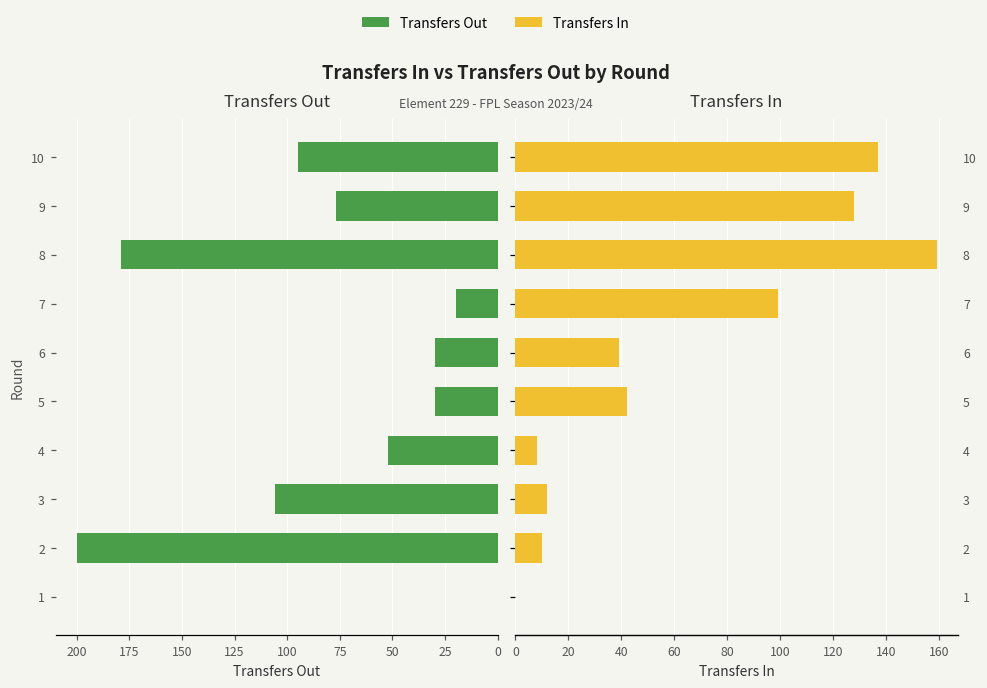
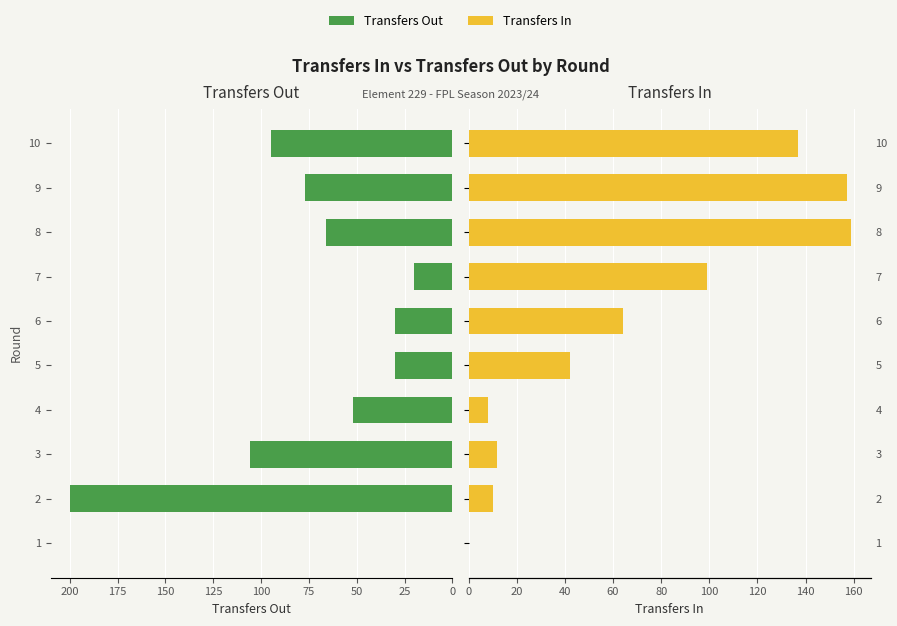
Transfers Out, 8: 179 -> 66
Transfers In, 9: 128 -> 157
Transfers In, 6: 39 -> 64
